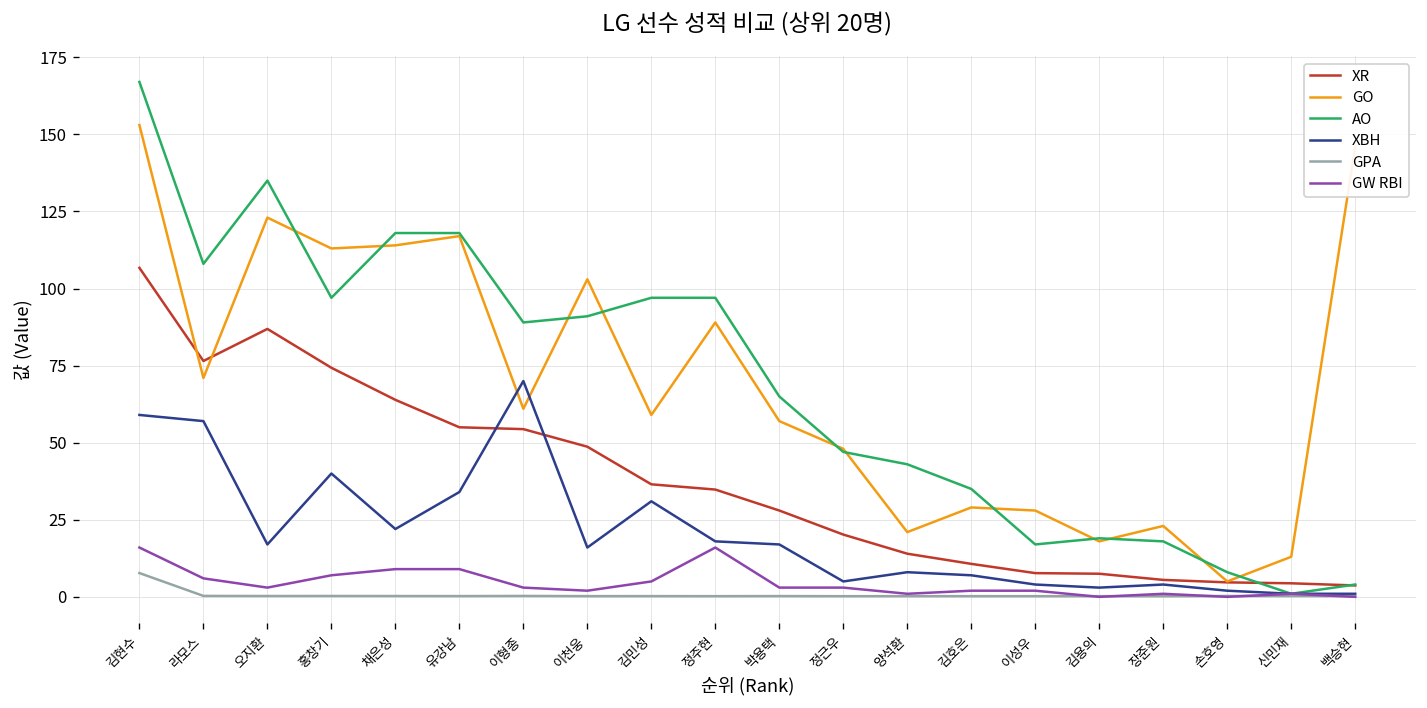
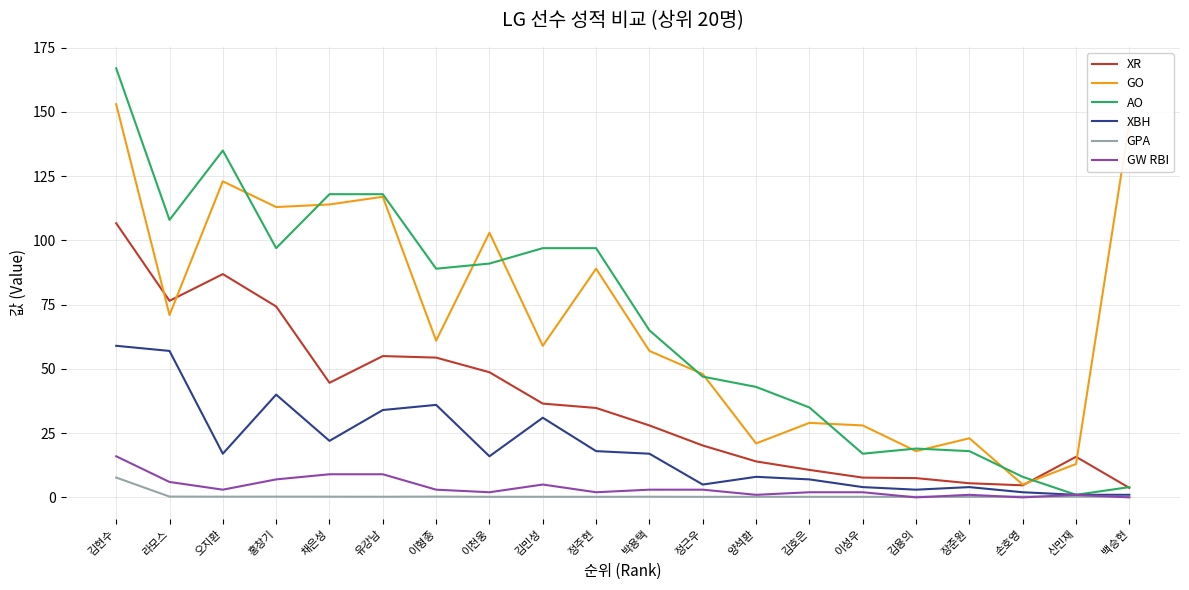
XR, 채은성: 64 -> 45
XBH, 이형종: 70 -> 36
GW RBI, 정주현: 16 -> 2
XR, 신민재: 4 -> 16
